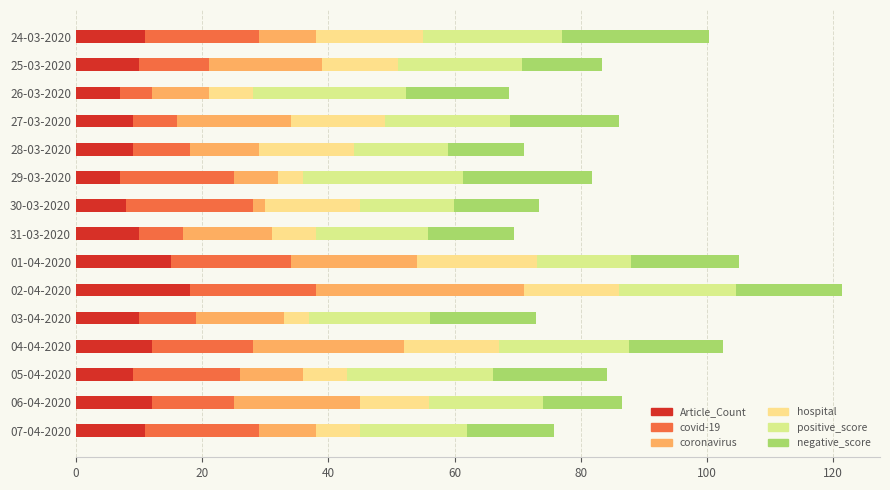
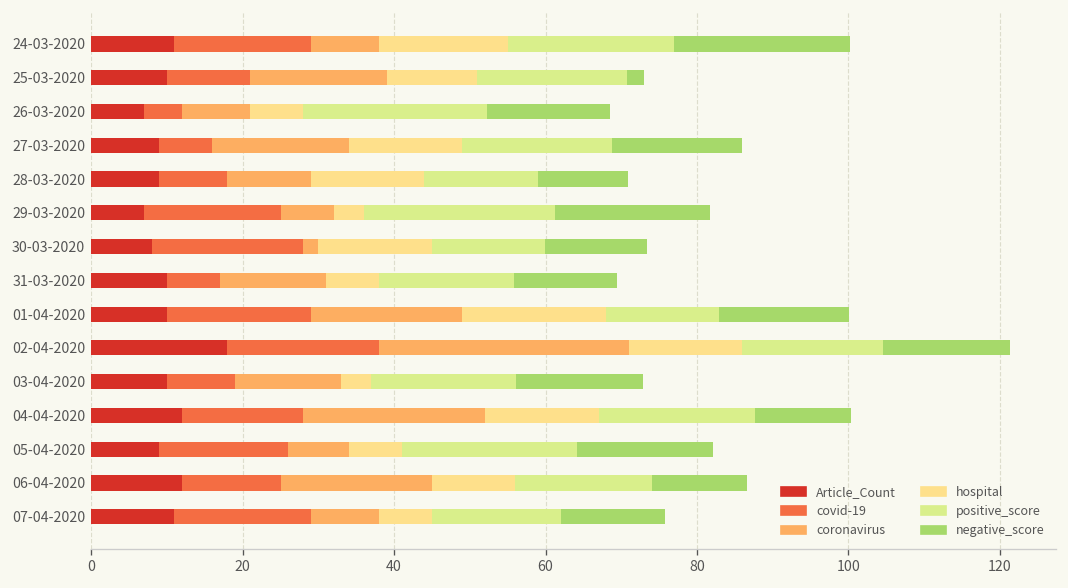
negative_score, 25-03-2020: 13 -> 2
Article_Count, 01-04-2020: 15 -> 10
negative_score, 04-04-2020: 15 -> 13
coronavirus, 05-04-2020: 10 -> 8
